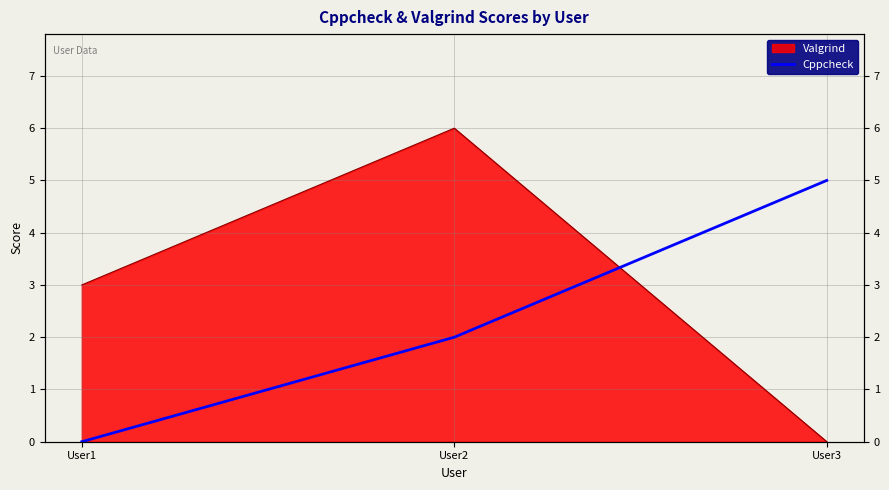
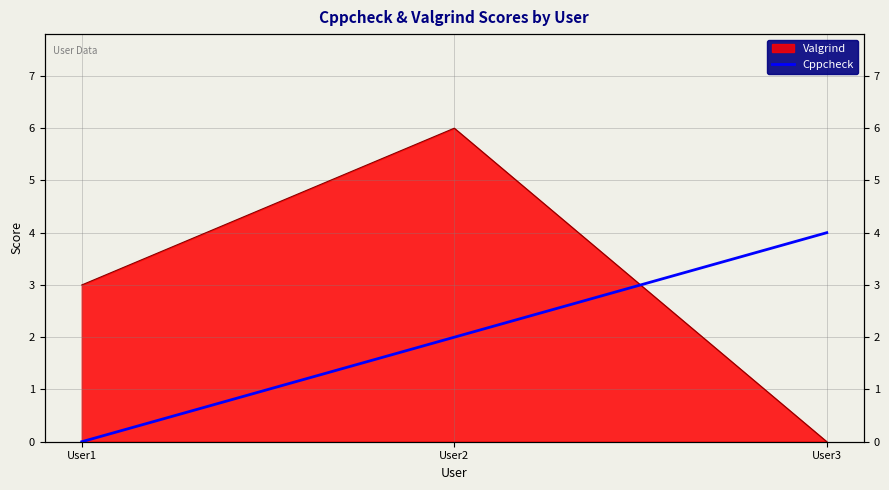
Cppcheck, User3: 5 -> 4
